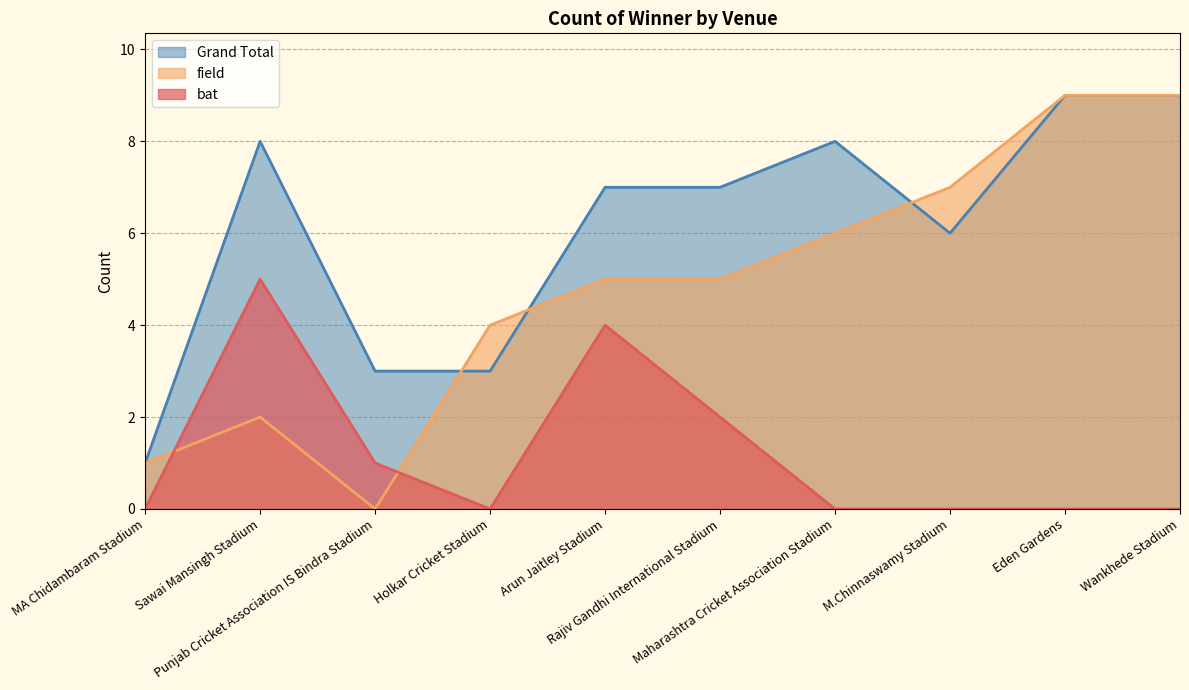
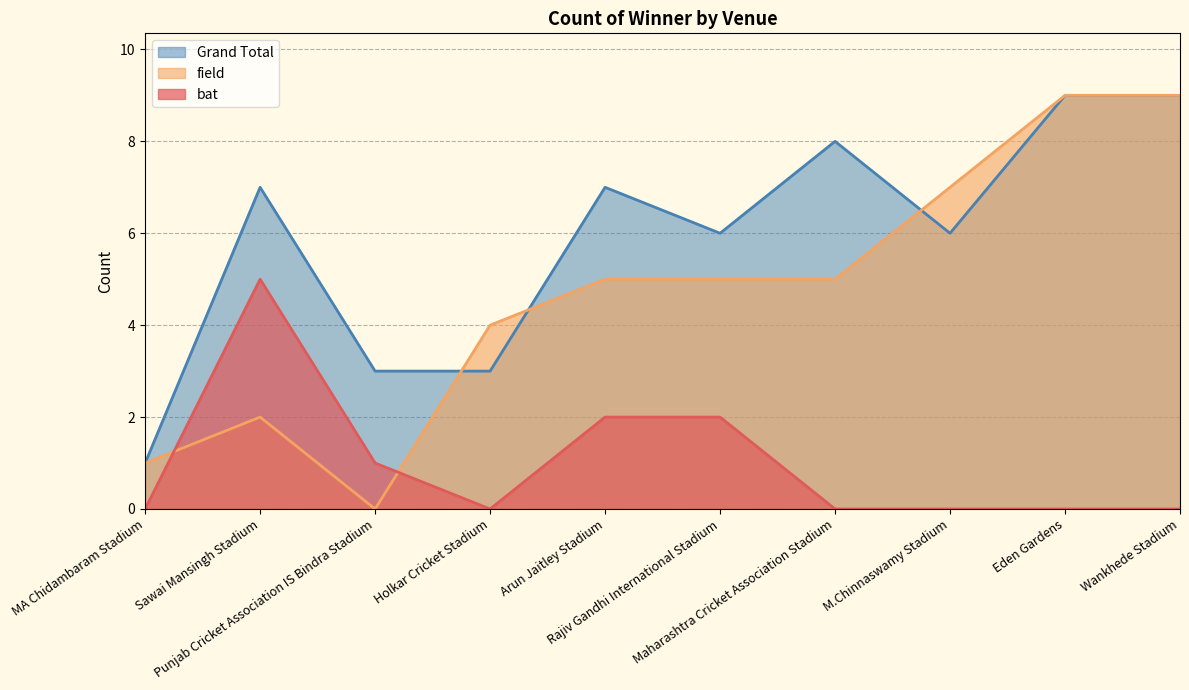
Grand Total, Sawai Mansingh Stadium: 8 -> 7
bat, Arun Jaitley Stadium: 4 -> 2
Grand Total, Rajiv Gandhi International Stadium: 7 -> 6
field, Maharashtra Cricket Association Stadium: 6 -> 5
